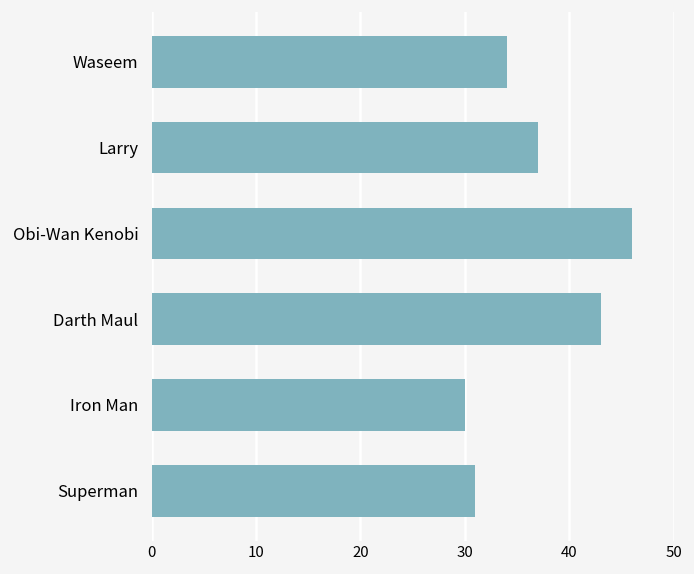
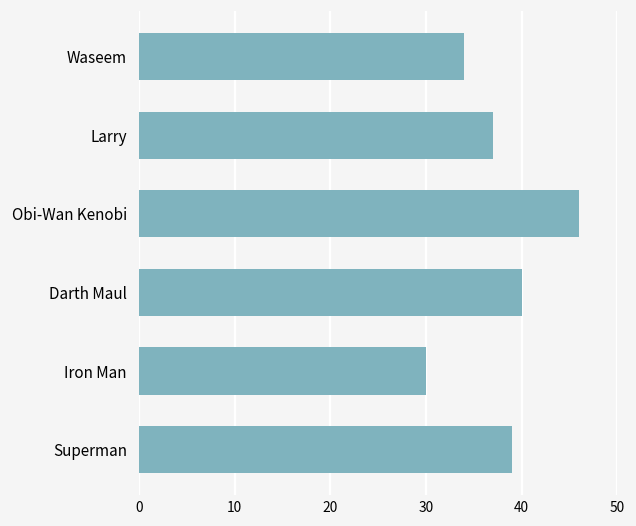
Darth Maul: 43 -> 40
Superman: 31 -> 39
